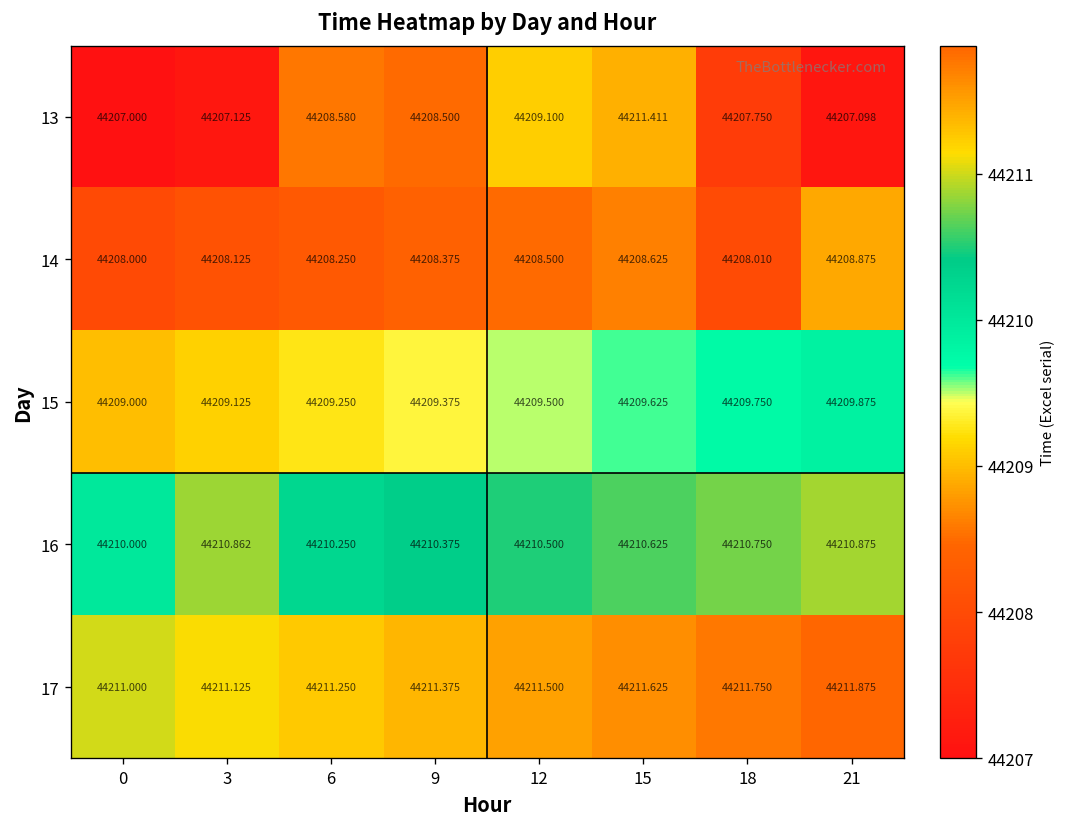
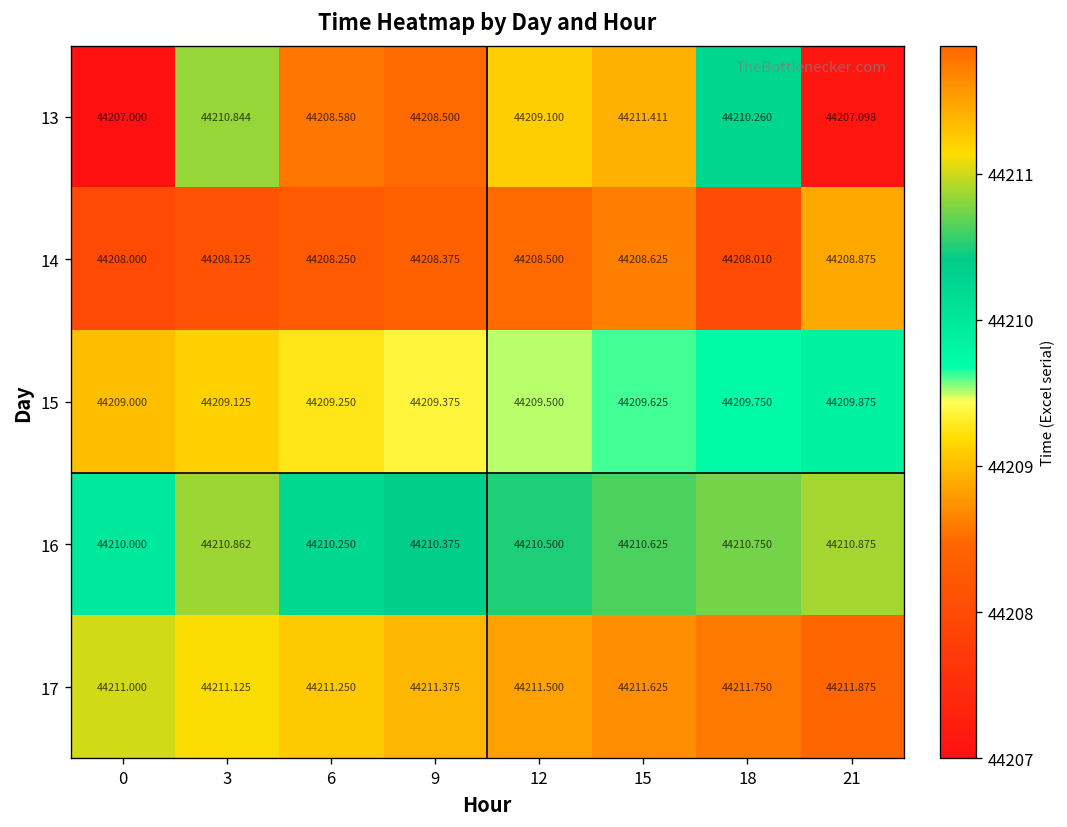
13, 3: 44207.125 -> 44210.844
13, 18: 44207.750 -> 44210.260
